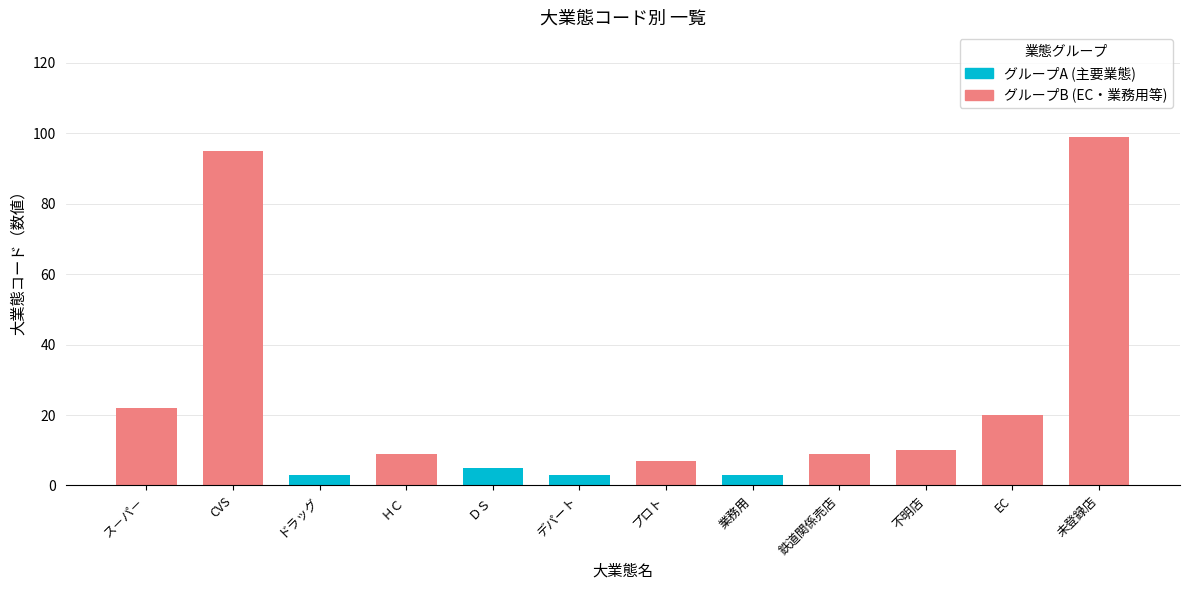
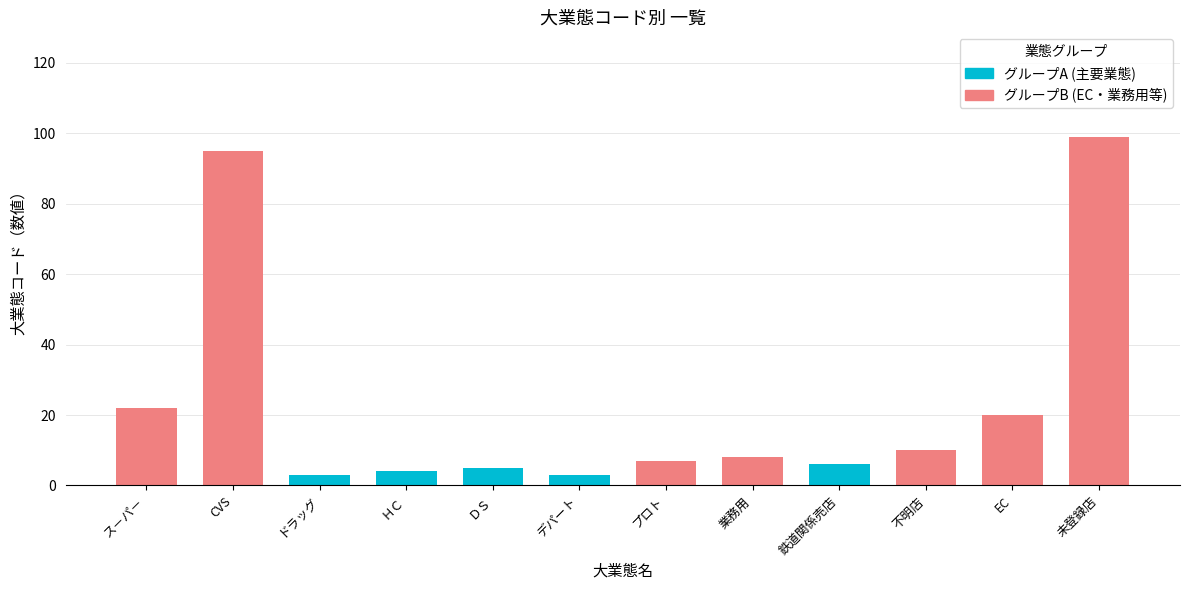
ＨＣ: 9 -> 4
業務用: 3 -> 8
鉄道関係売店: 9 -> 6
